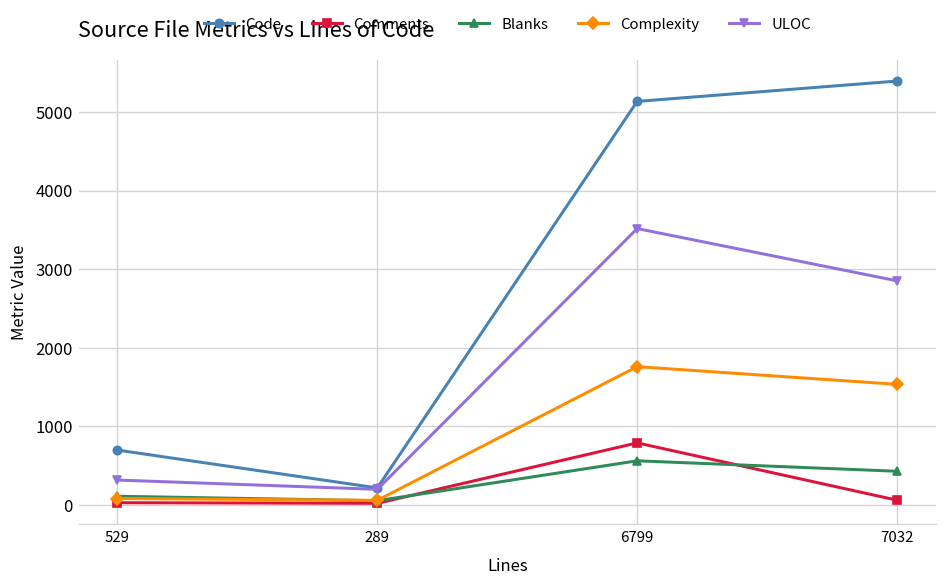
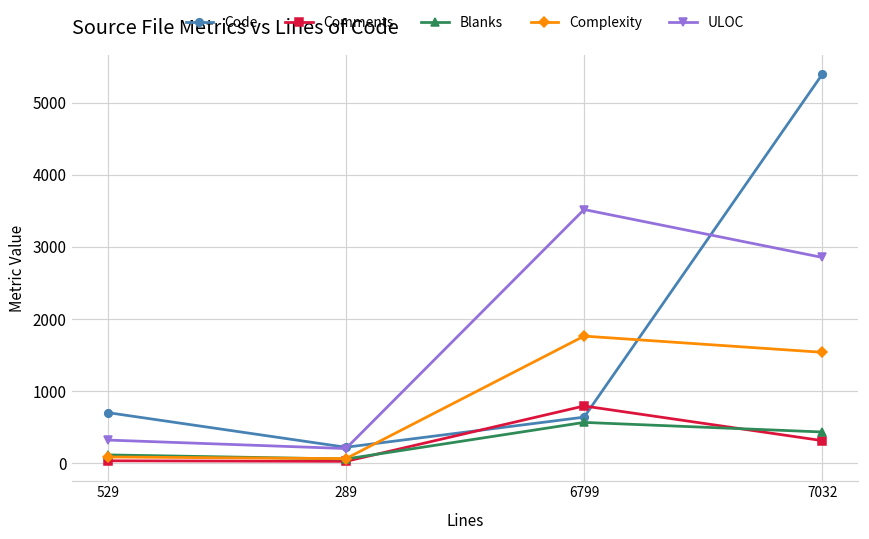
Code, 6799: 5100 -> 600
Comments, 7032: 100 -> 300
